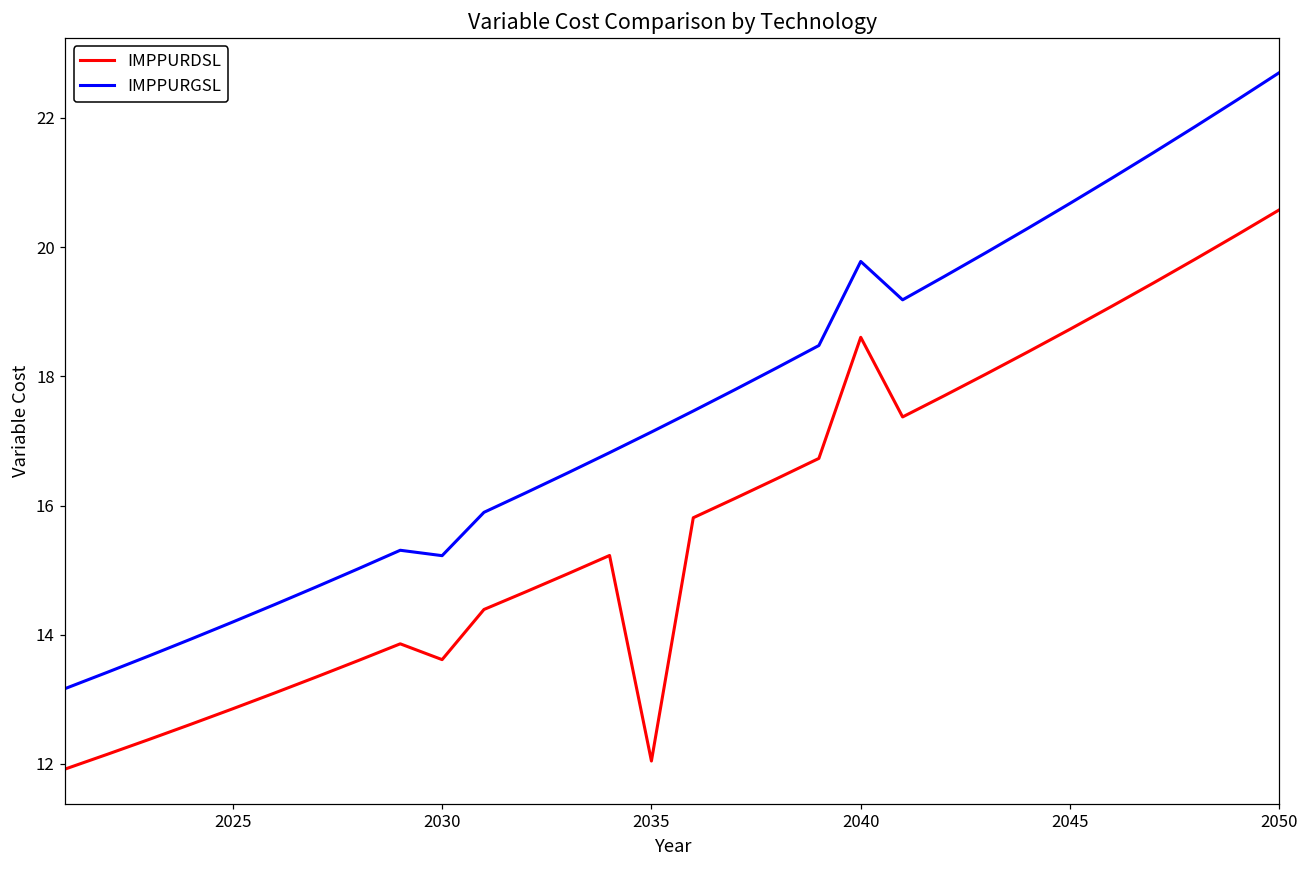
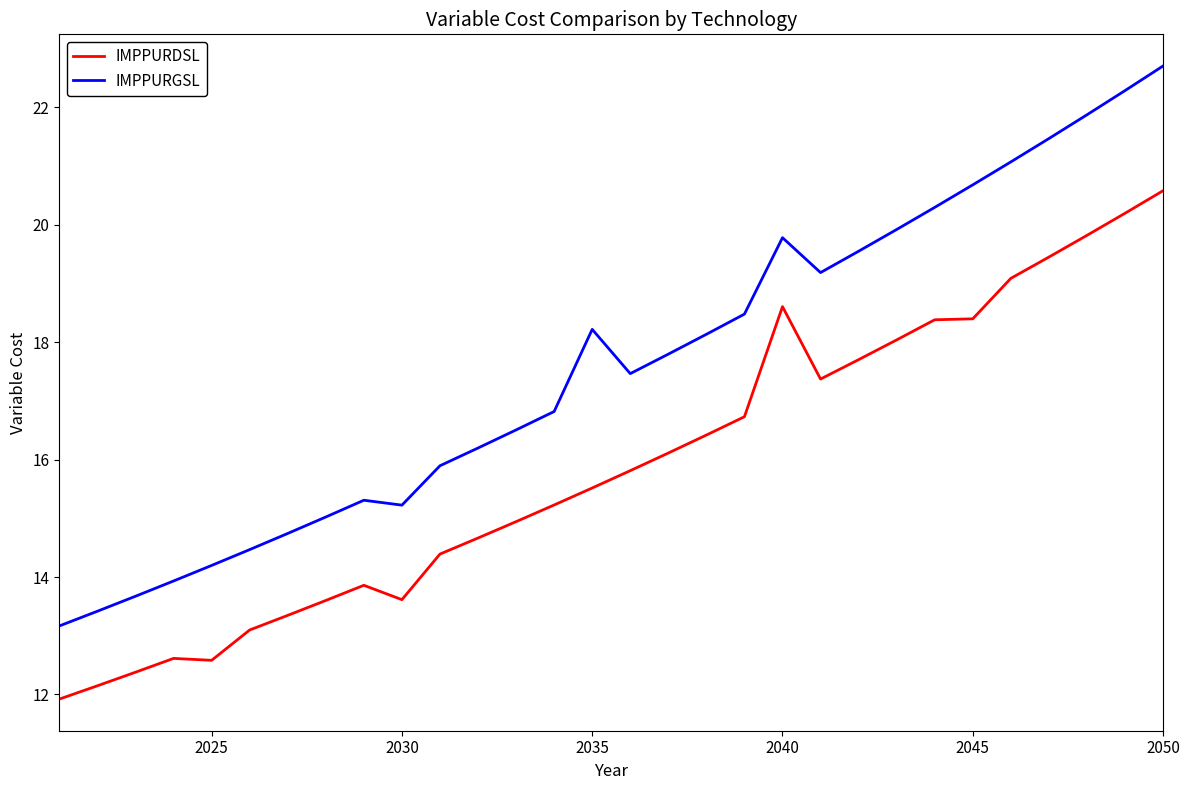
IMPPURDSL, 2025: 12.9 -> 12.6
IMPPURDSL, 2035: 12.0 -> 15.5
IMPPURGSL, 2035: 17.1 -> 18.2
IMPPURDSL, 2045: 18.7 -> 18.4
